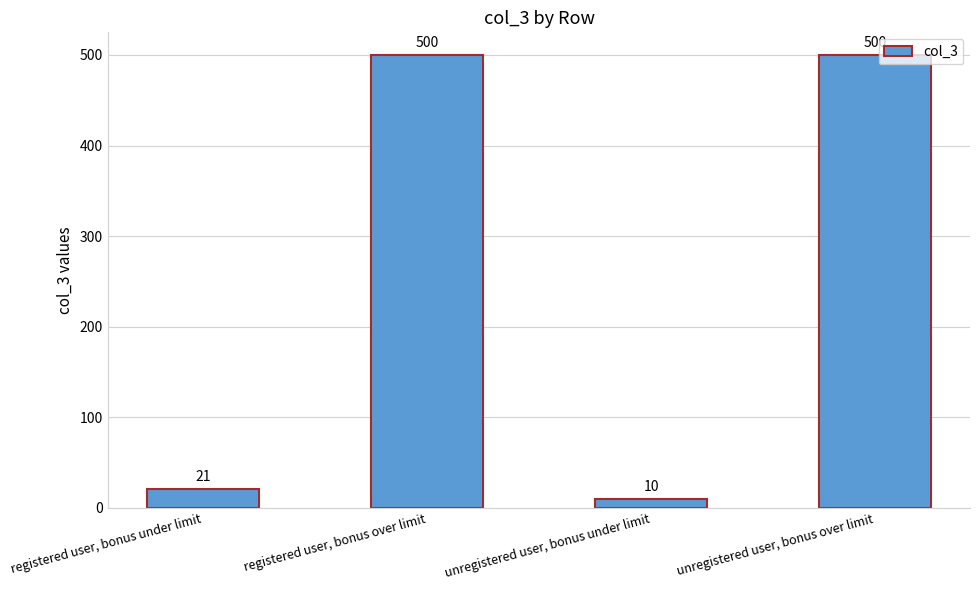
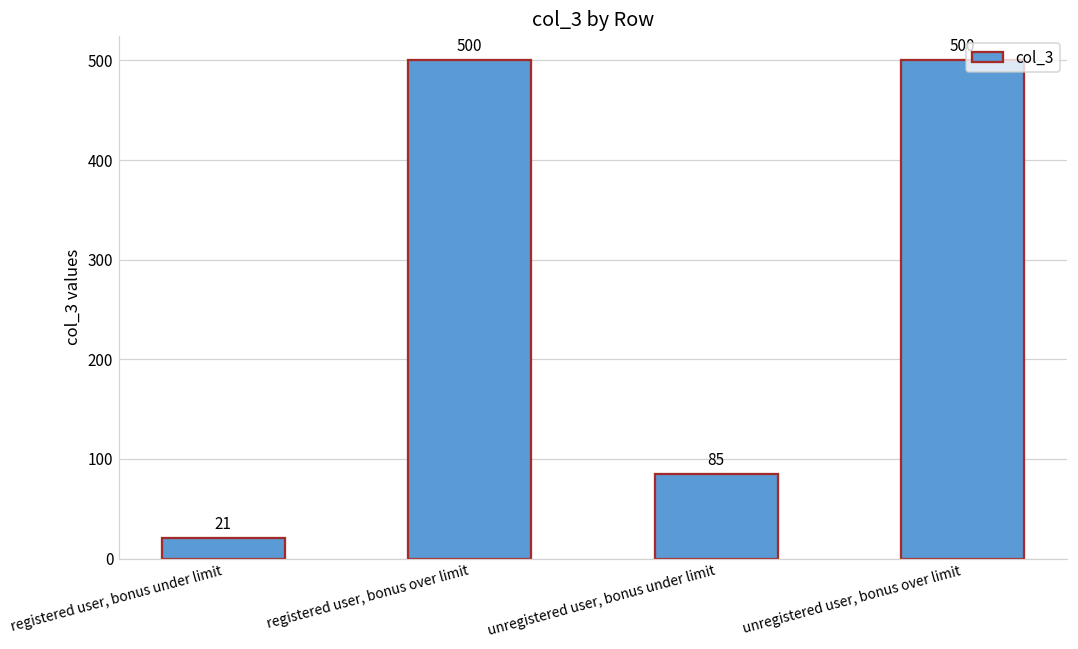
unregistered user, bonus under limit: 10 -> 85
